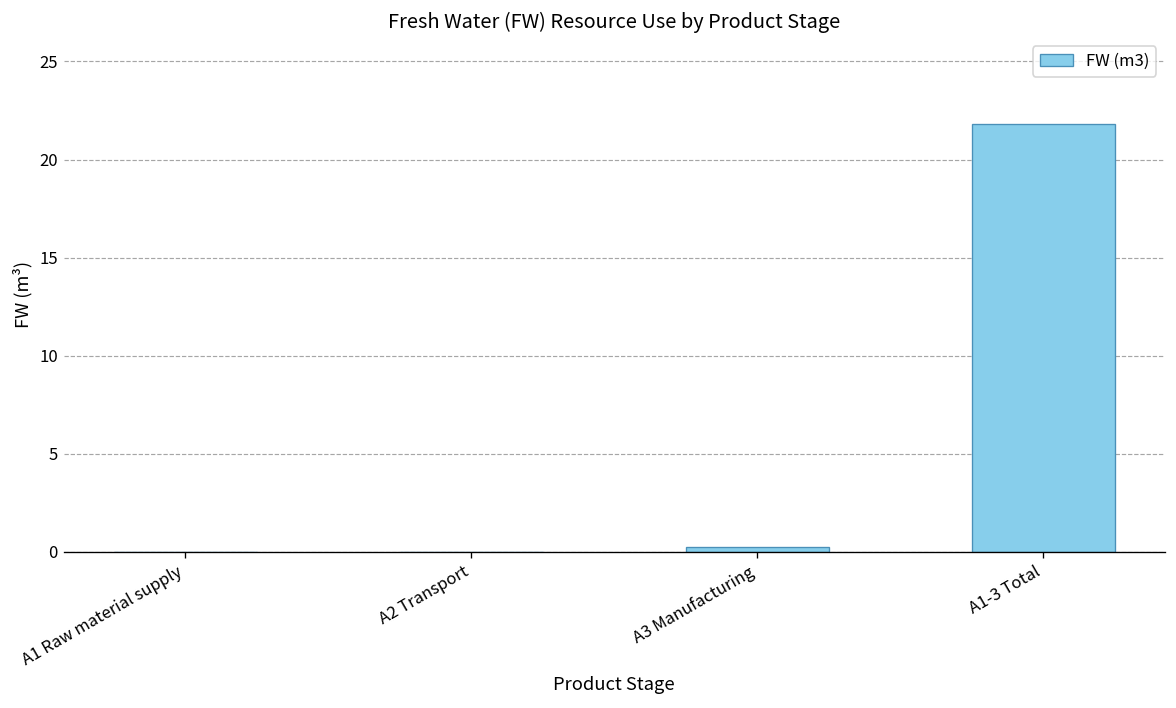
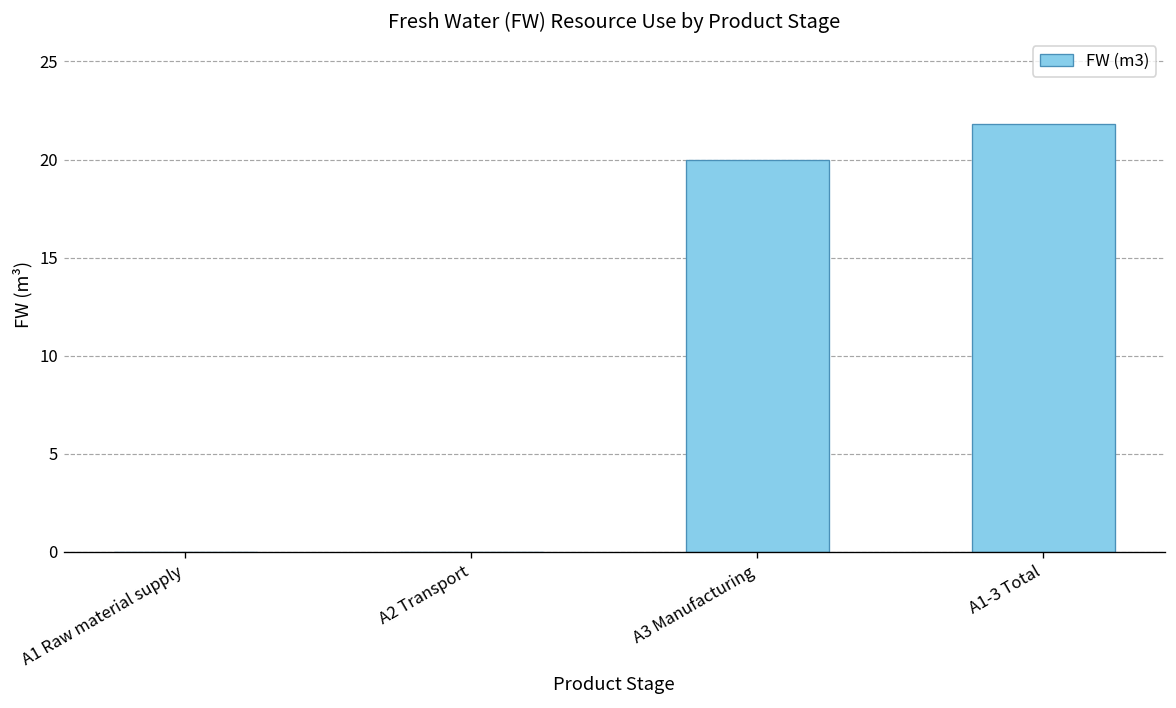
A3 Manufacturing: 0.2 -> 20.0
